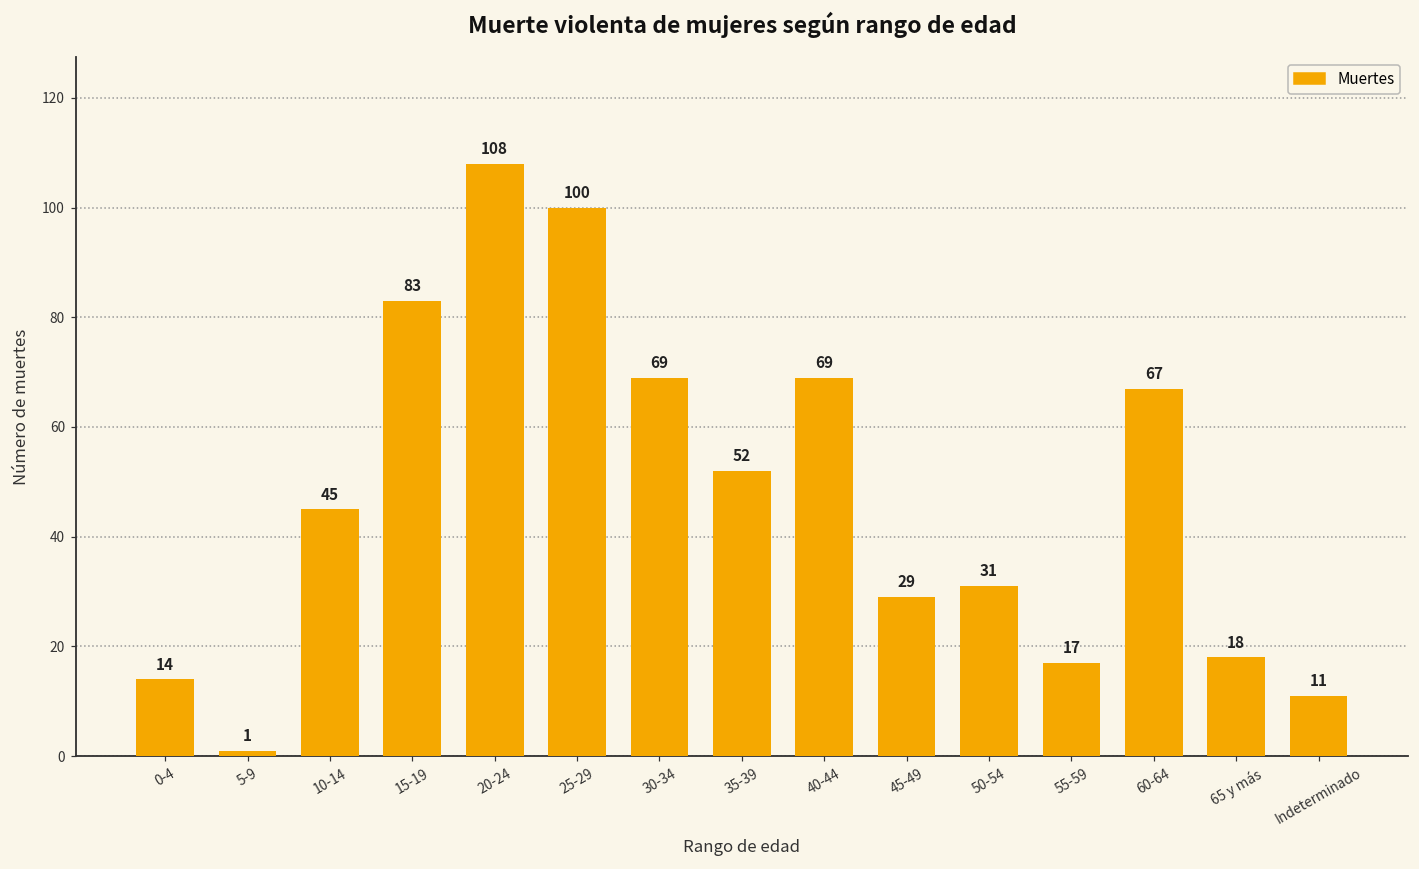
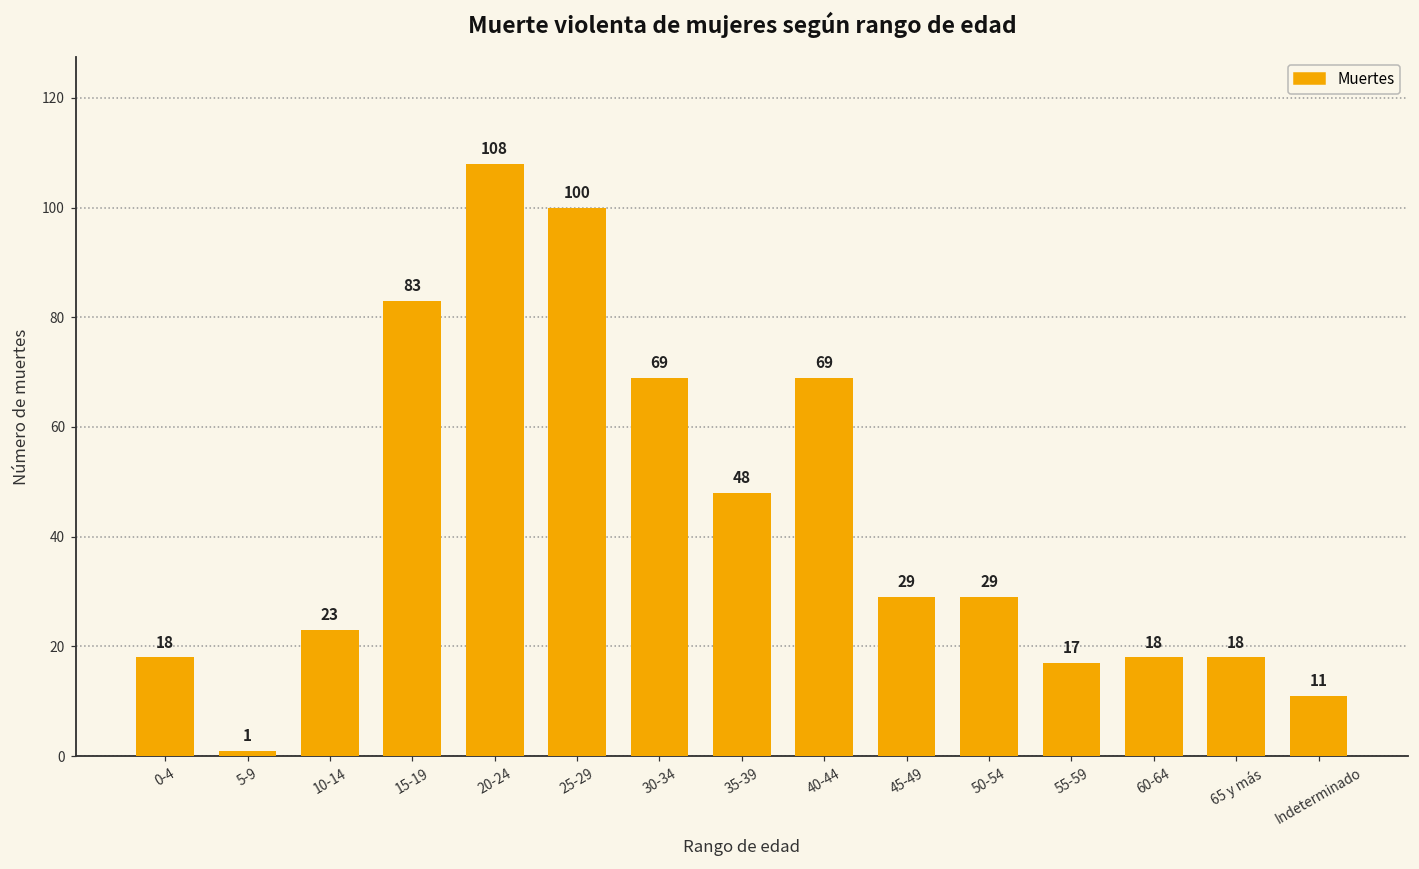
0-4: 14 -> 18
10-14: 45 -> 23
35-39: 52 -> 48
50-54: 31 -> 29
60-64: 67 -> 18
